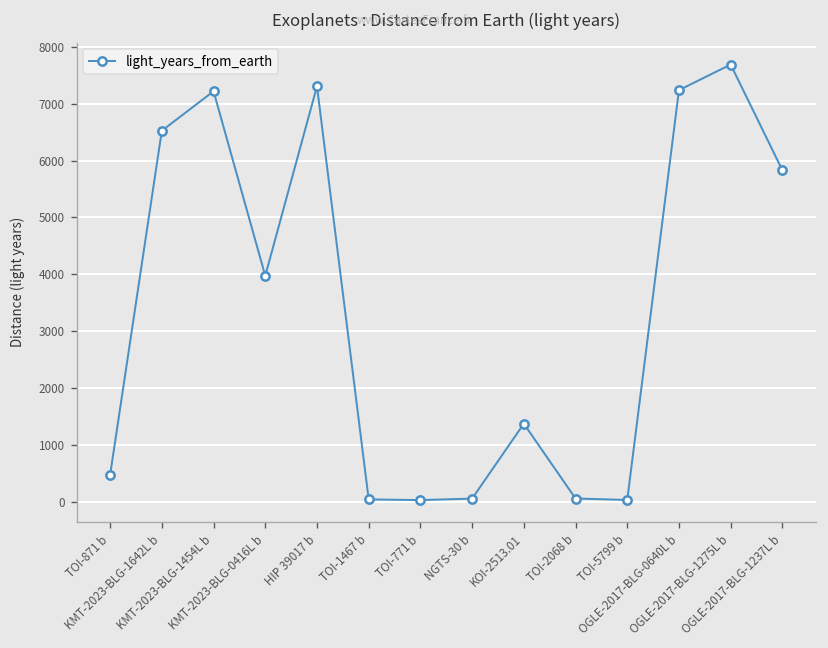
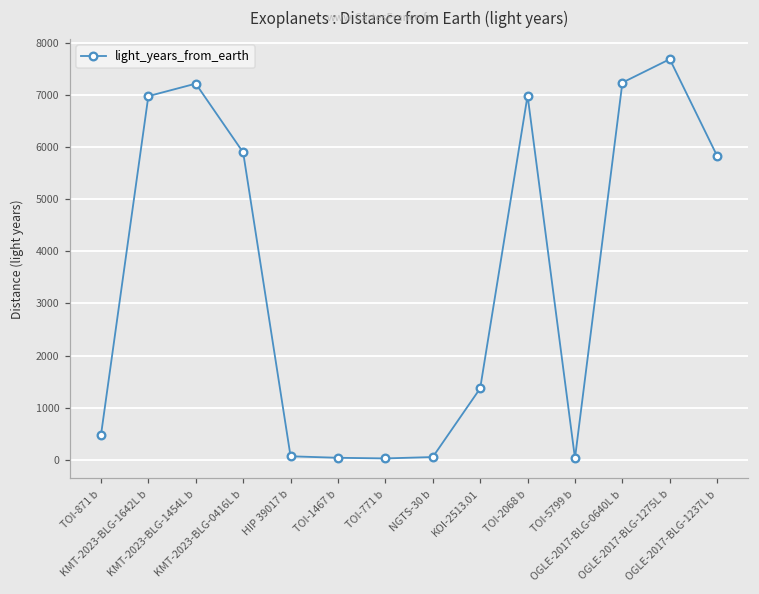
KMT-2023-BLG-1642L b: 6500 -> 7000
KMT-2023-BLG-0416L b: 4000 -> 5900
HIP 39017 b: 7300 -> 100
TOI-2068 b: 100 -> 7000
